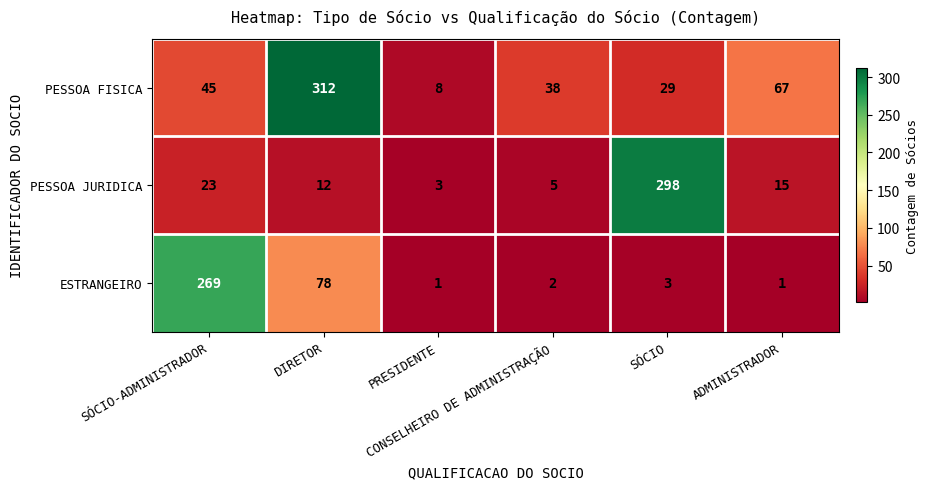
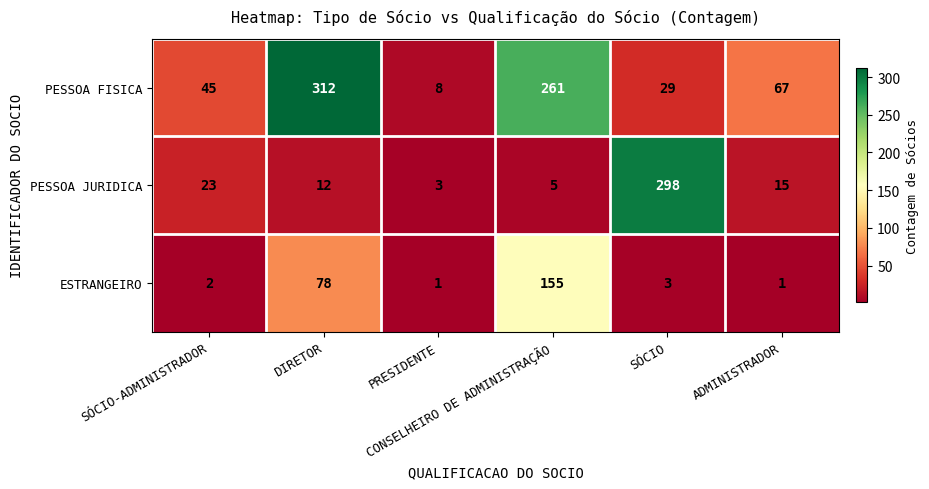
PESSOA FISICA, CONSELHEIRO DE ADMINISTRAÇÃO: 38 -> 261
ESTRANGEIRO, SÓCIO-ADMINISTRADOR: 269 -> 2
ESTRANGEIRO, CONSELHEIRO DE ADMINISTRAÇÃO: 2 -> 155
